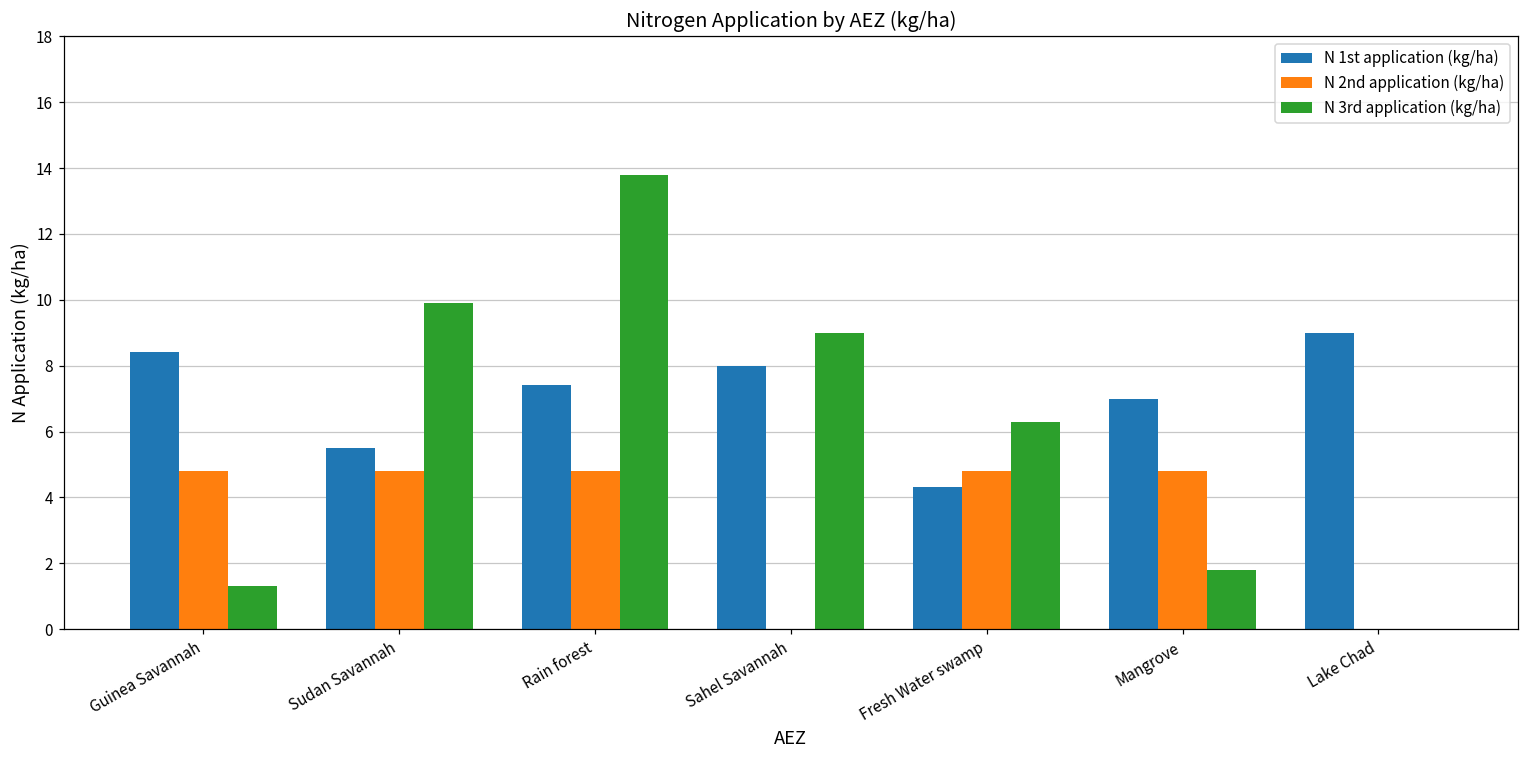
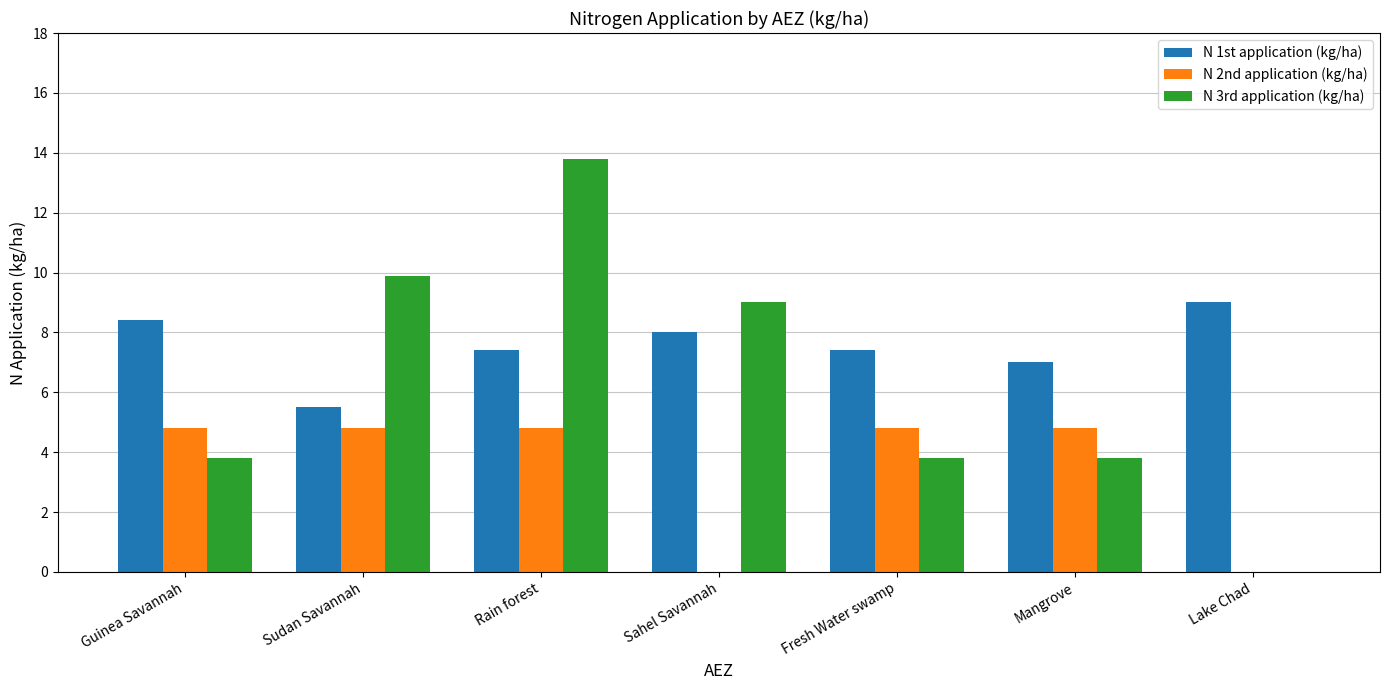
N 3rd application (kg/ha), Guinea Savannah: 1.3 -> 3.8
N 1st application (kg/ha), Fresh Water swamp: 4.3 -> 7.4
N 3rd application (kg/ha), Fresh Water swamp: 6.3 -> 3.8
N 3rd application (kg/ha), Mangrove: 1.8 -> 3.8
